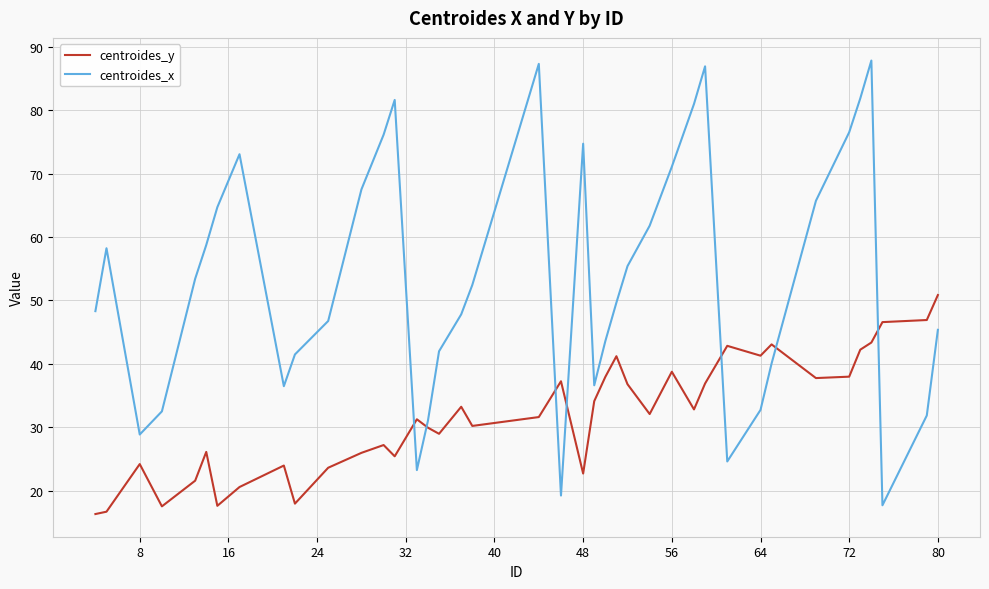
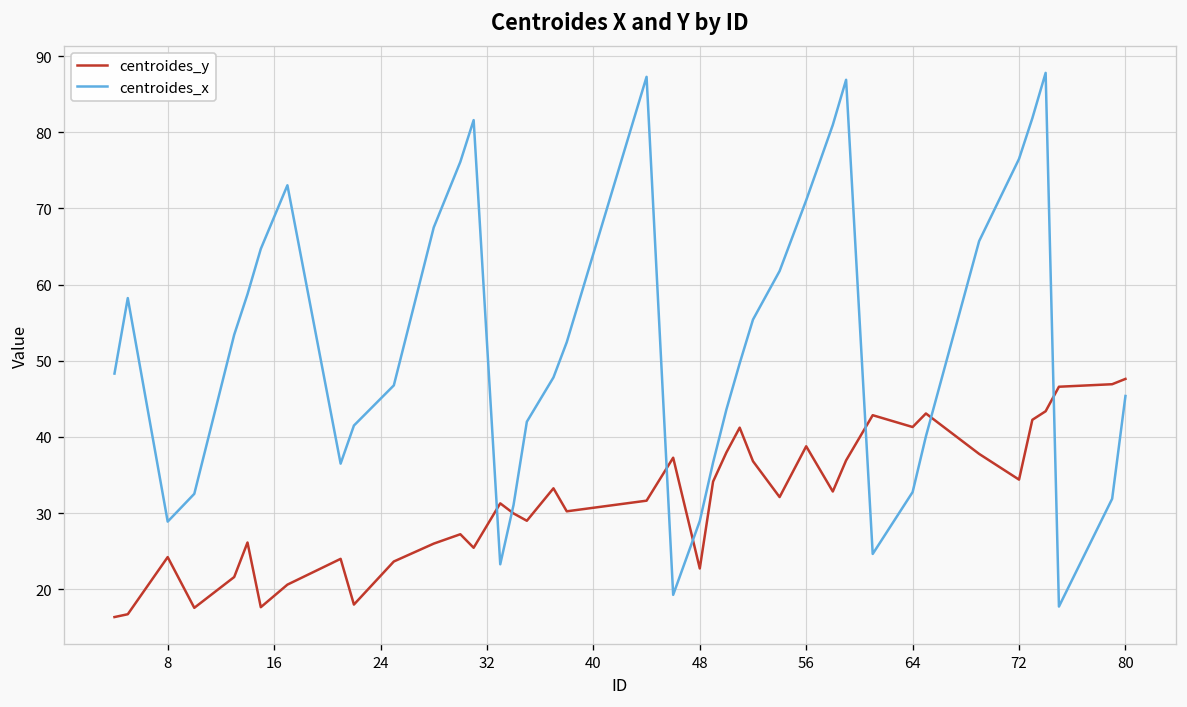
centroides_x, 48: 75 -> 29
centroides_y, 72: 38 -> 34
centroides_y, 80: 51 -> 48
